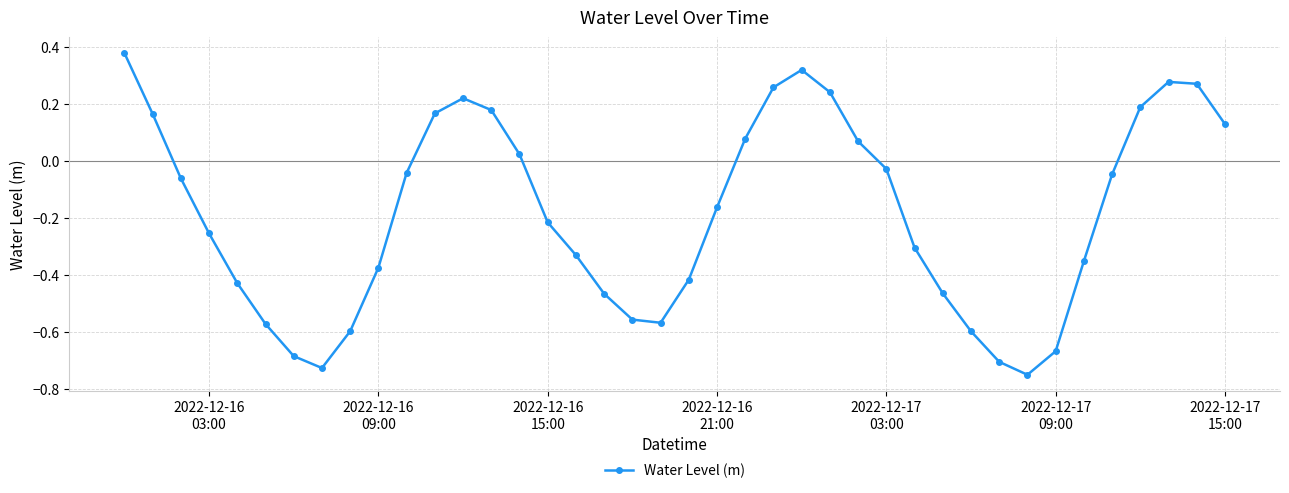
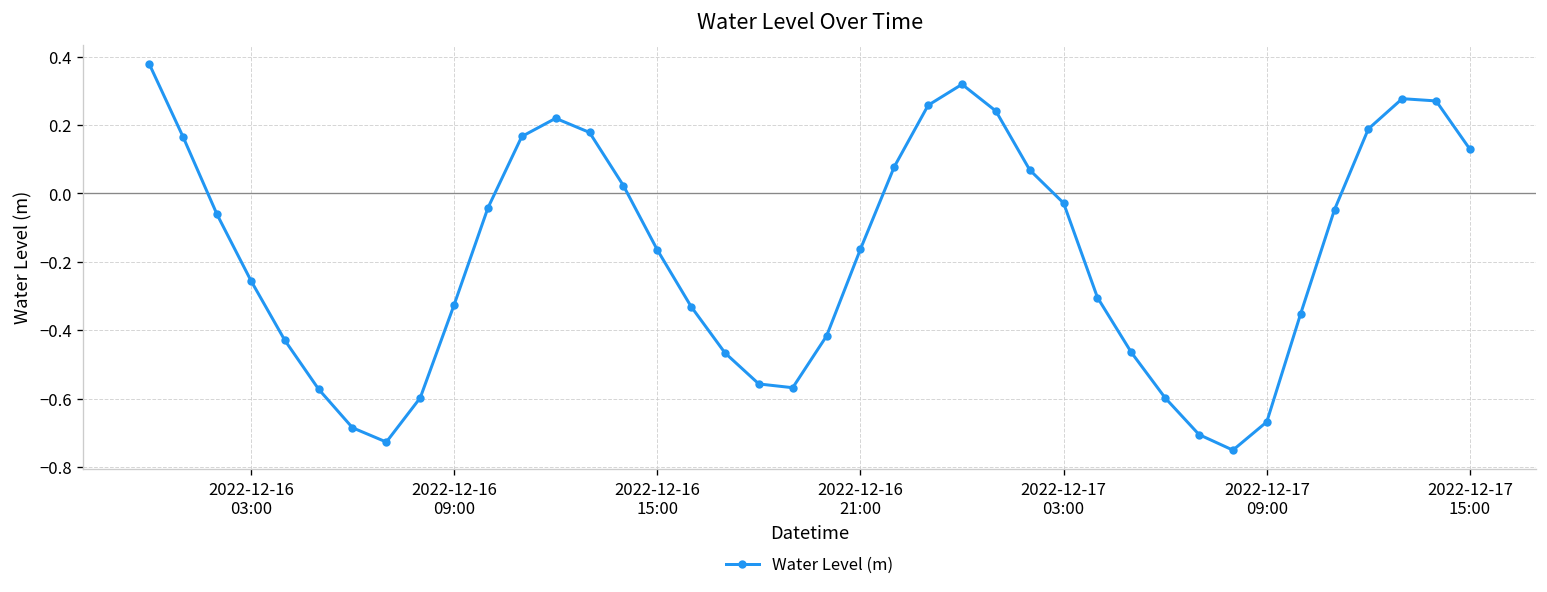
2022-12-16 09:00: -0.37 -> -0.33
2022-12-16 15:00: -0.22 -> -0.16
